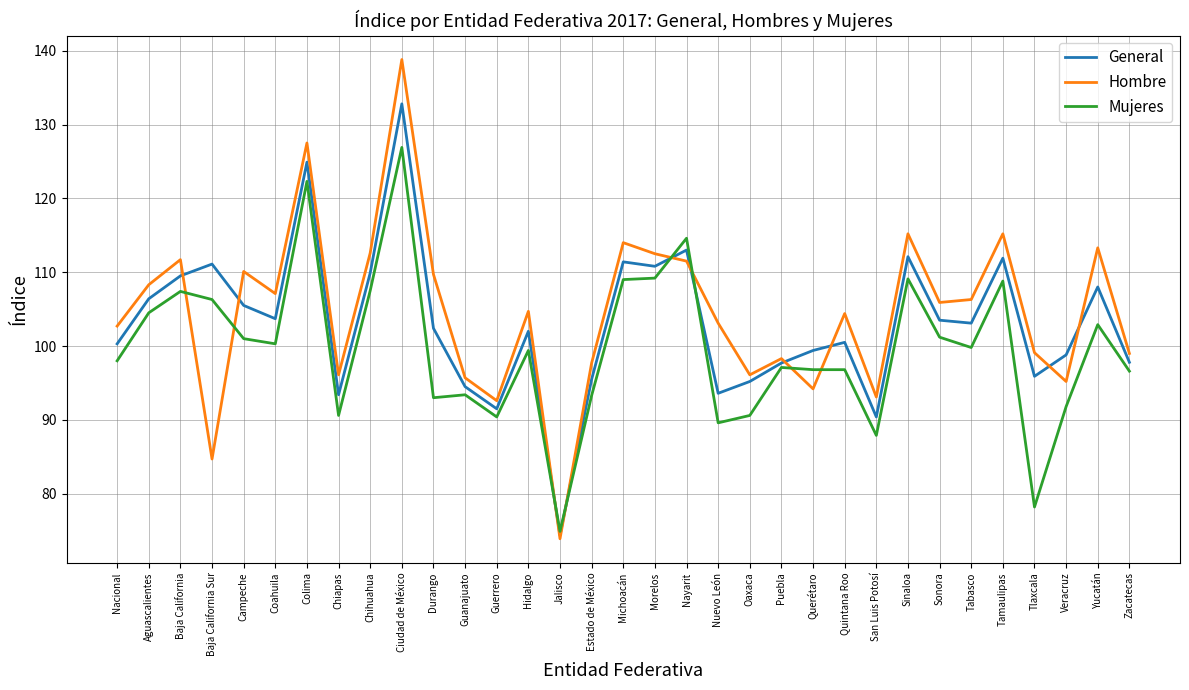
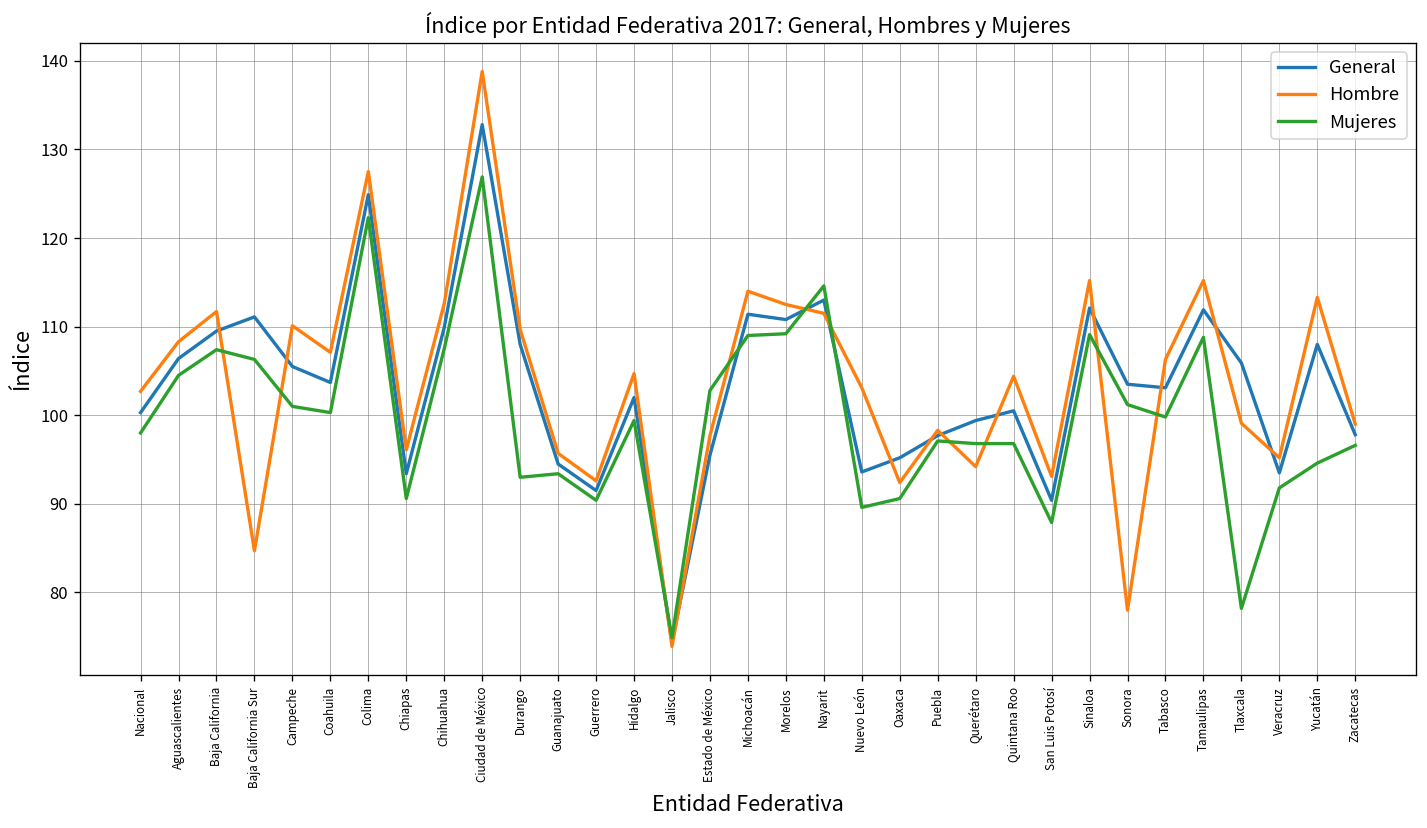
General, Durango: 102 -> 108
Mujeres, Estado de México: 93 -> 103
Hombre, Oaxaca: 96 -> 92
Hombre, Sonora: 106 -> 78
General, Tlaxcala: 96 -> 106
General, Veracruz: 99 -> 94
Mujeres, Yucatán: 103 -> 95
